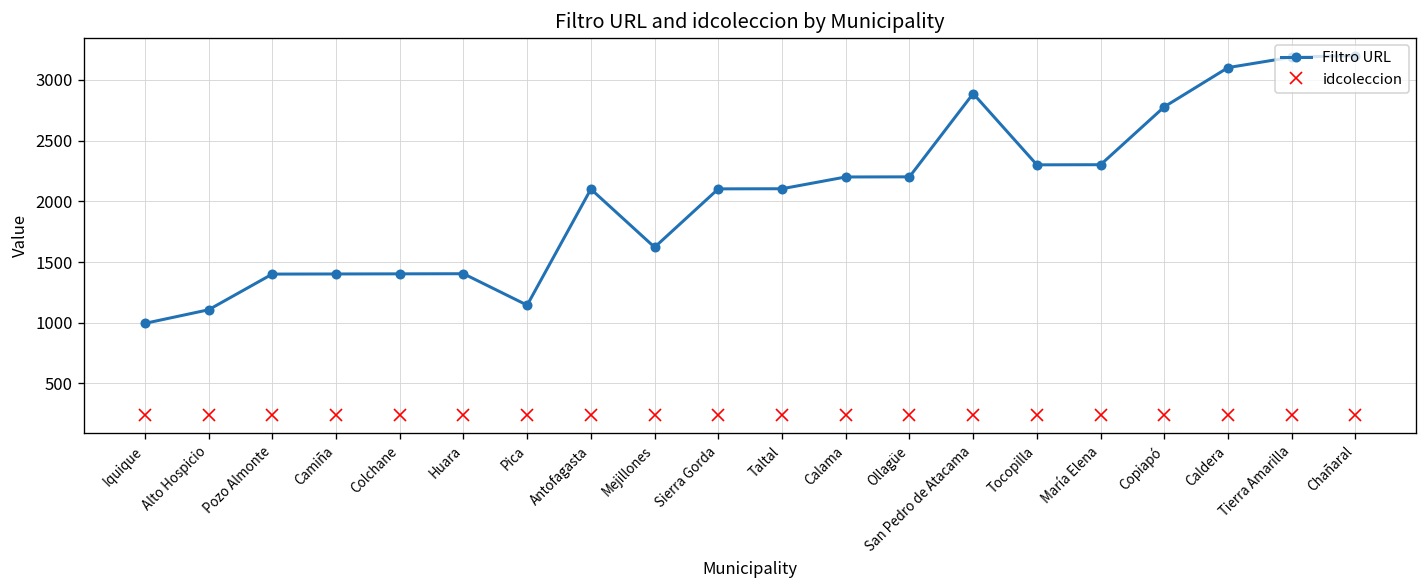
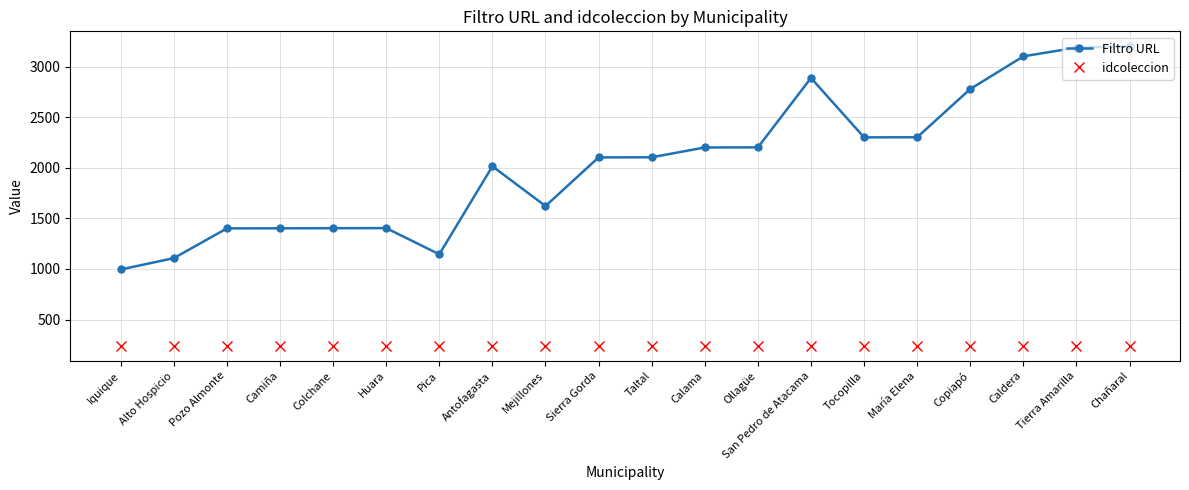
Filtro URL, Antofagasta: 2100 -> 2020
